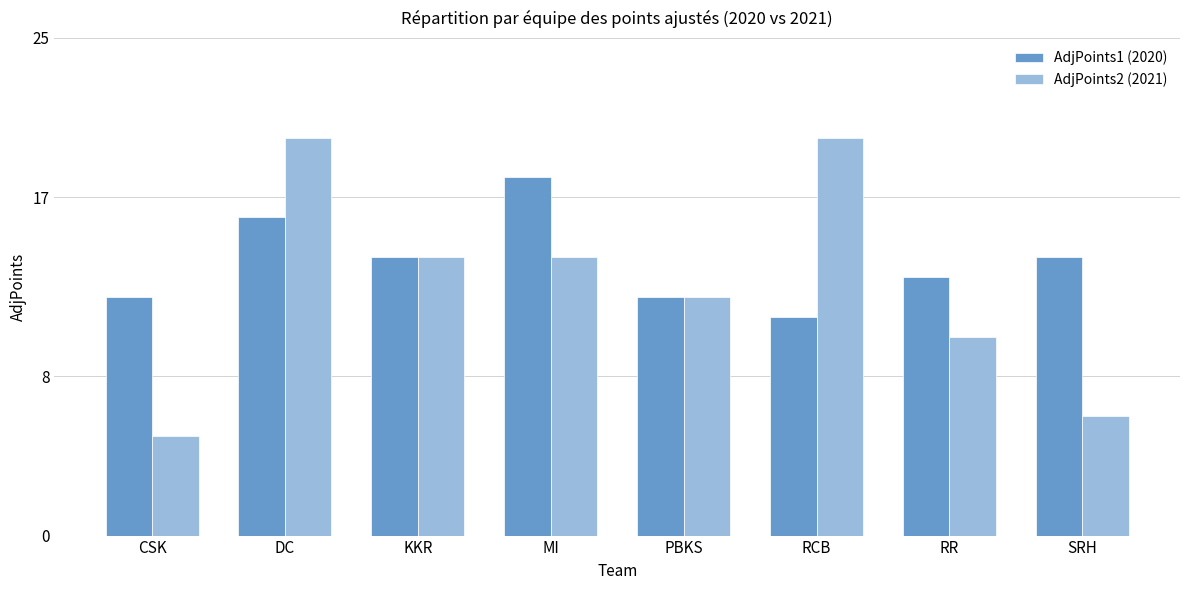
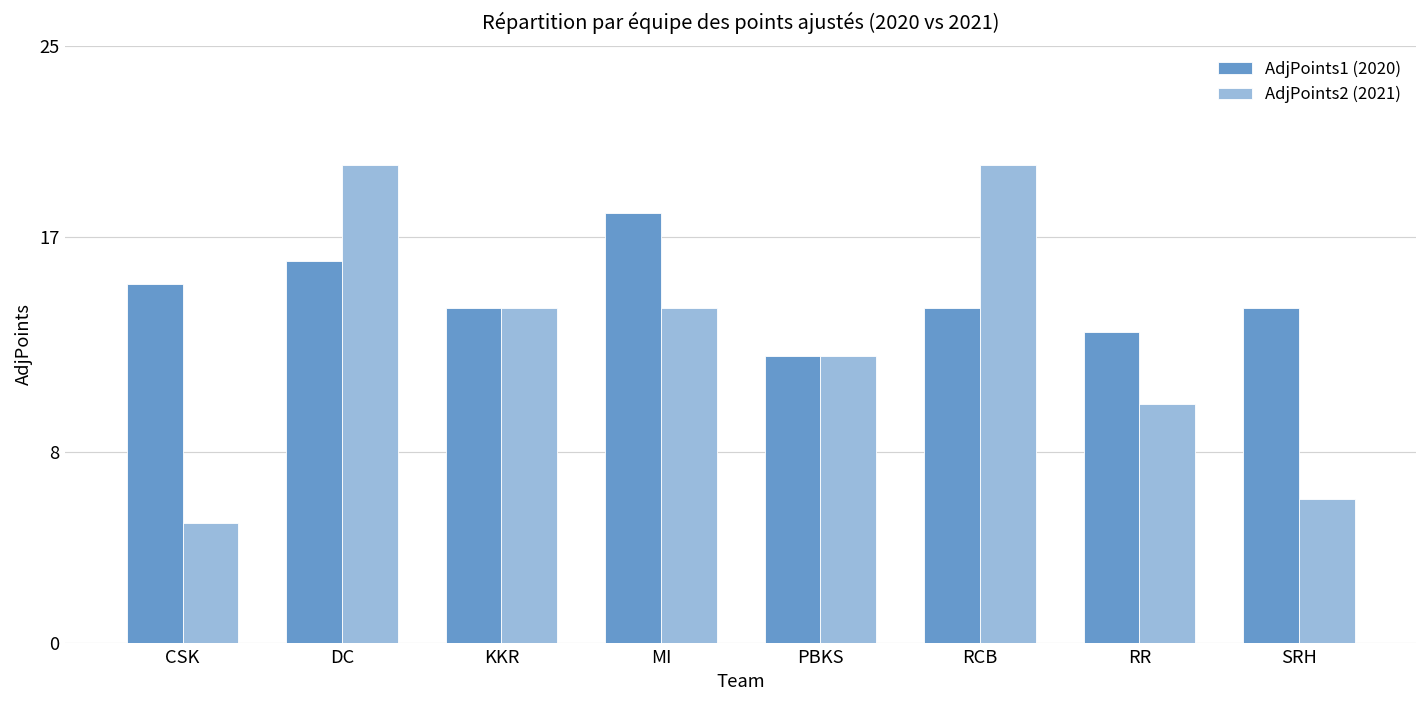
AdjPoints1 (2020), CSK: 12 -> 15
AdjPoints1 (2020), RCB: 11 -> 14
